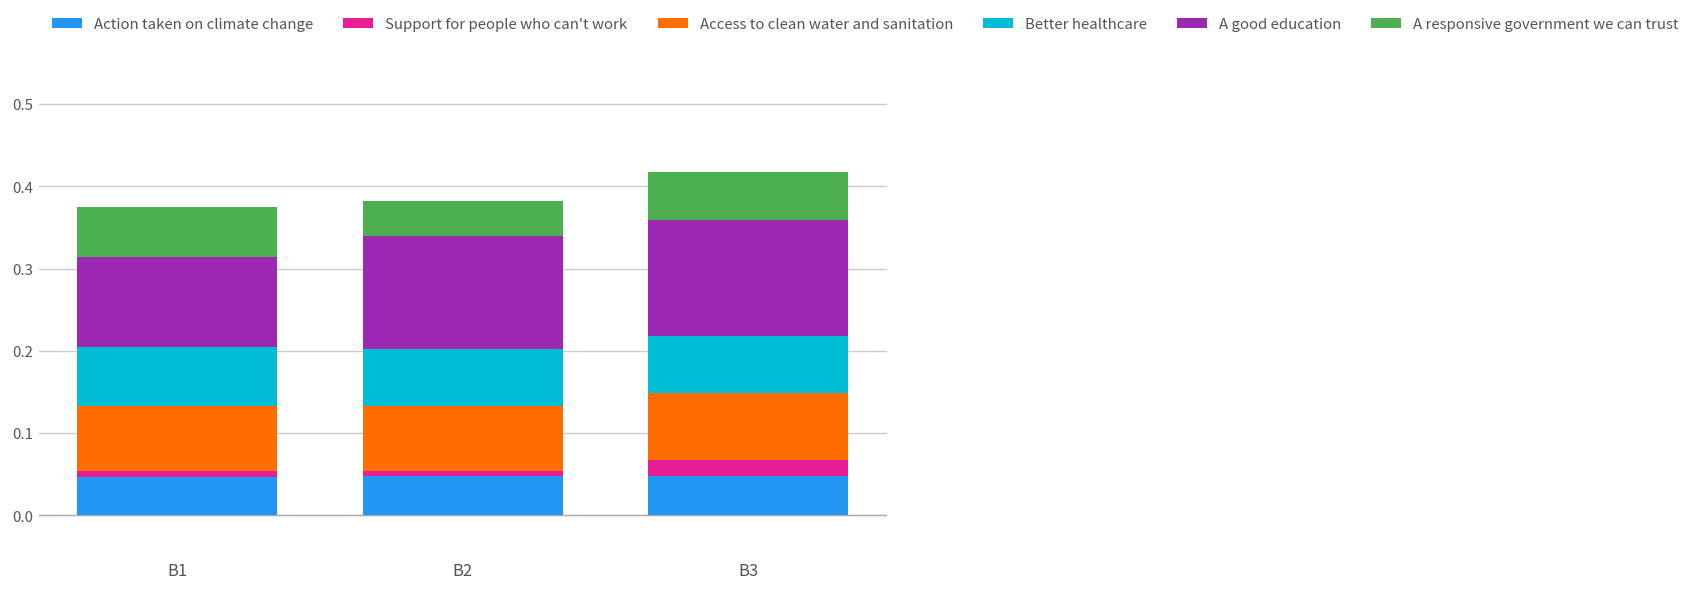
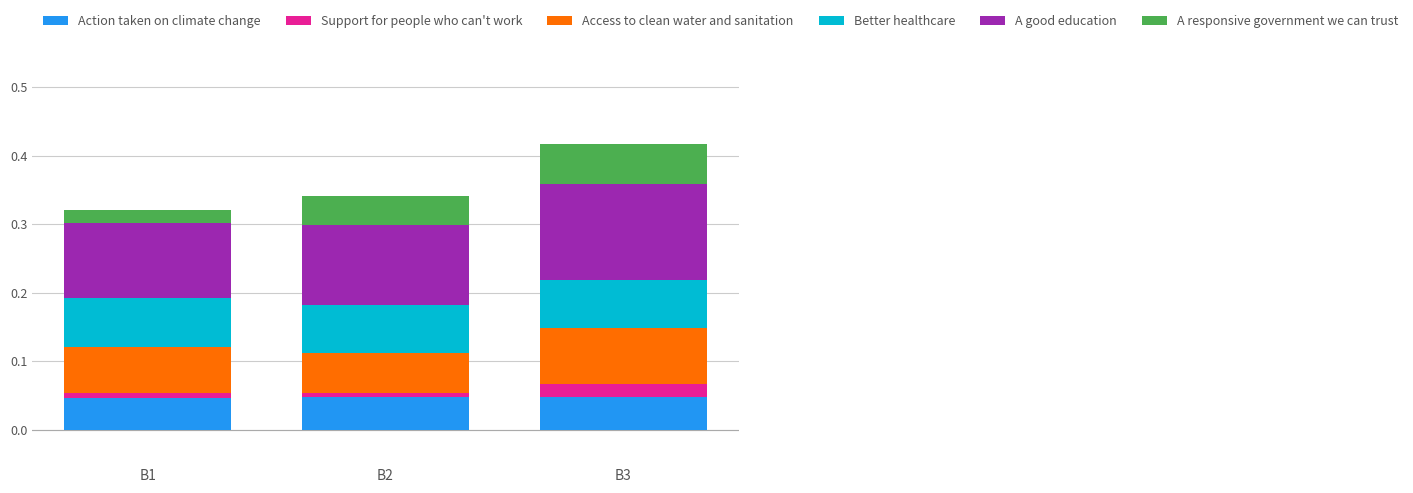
Access to clean water and sanitation, B1: 0.08 -> 0.07
A responsive government we can trust, B1: 0.06 -> 0.02
Access to clean water and sanitation, B2: 0.08 -> 0.06
A good education, B2: 0.14 -> 0.12
